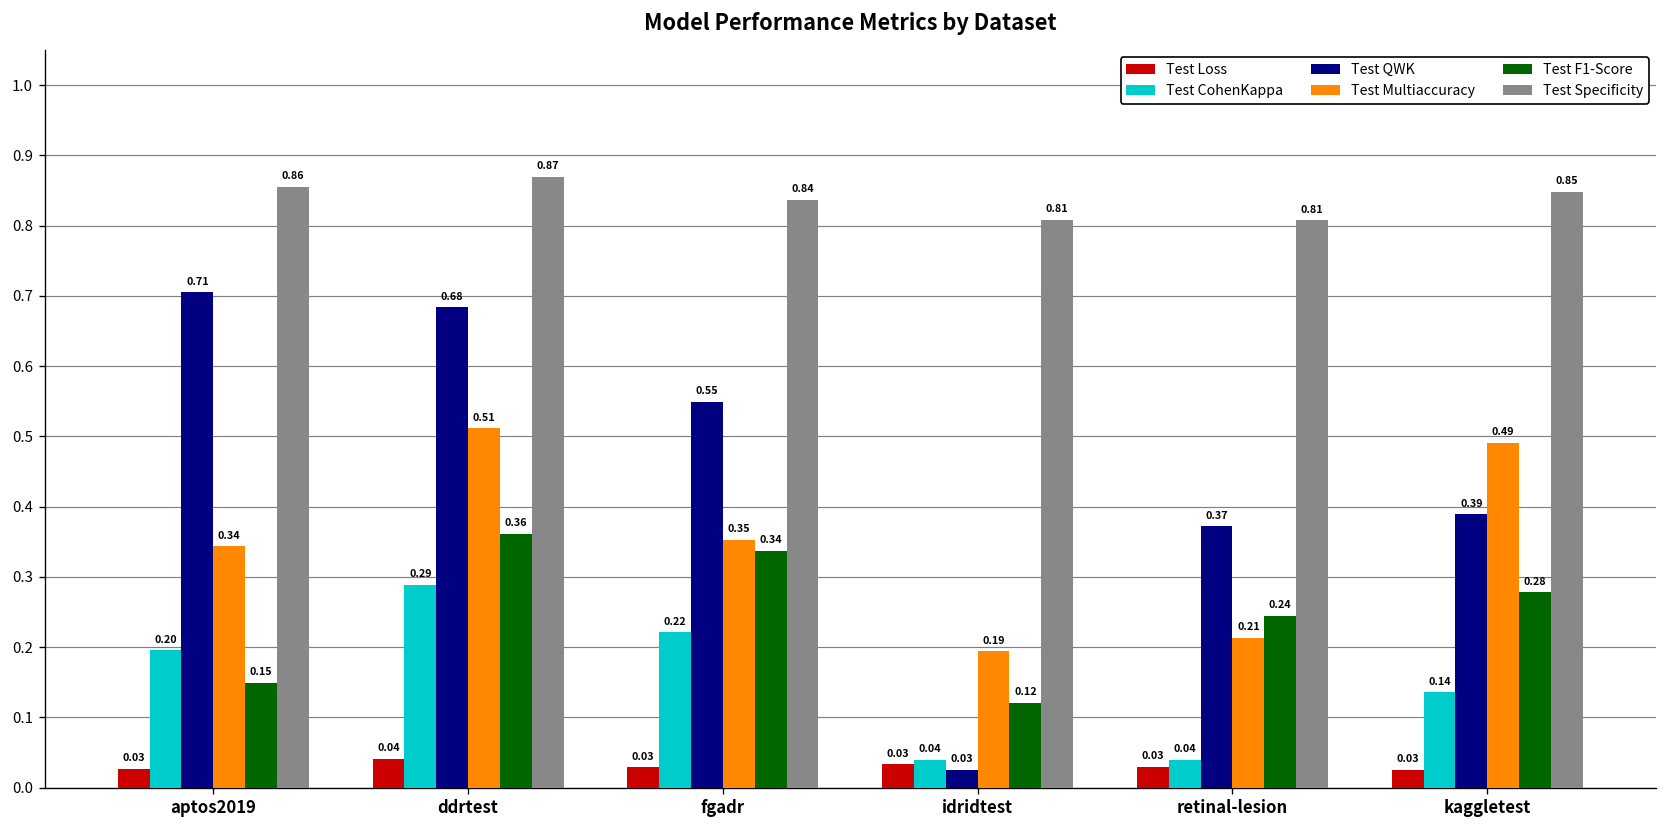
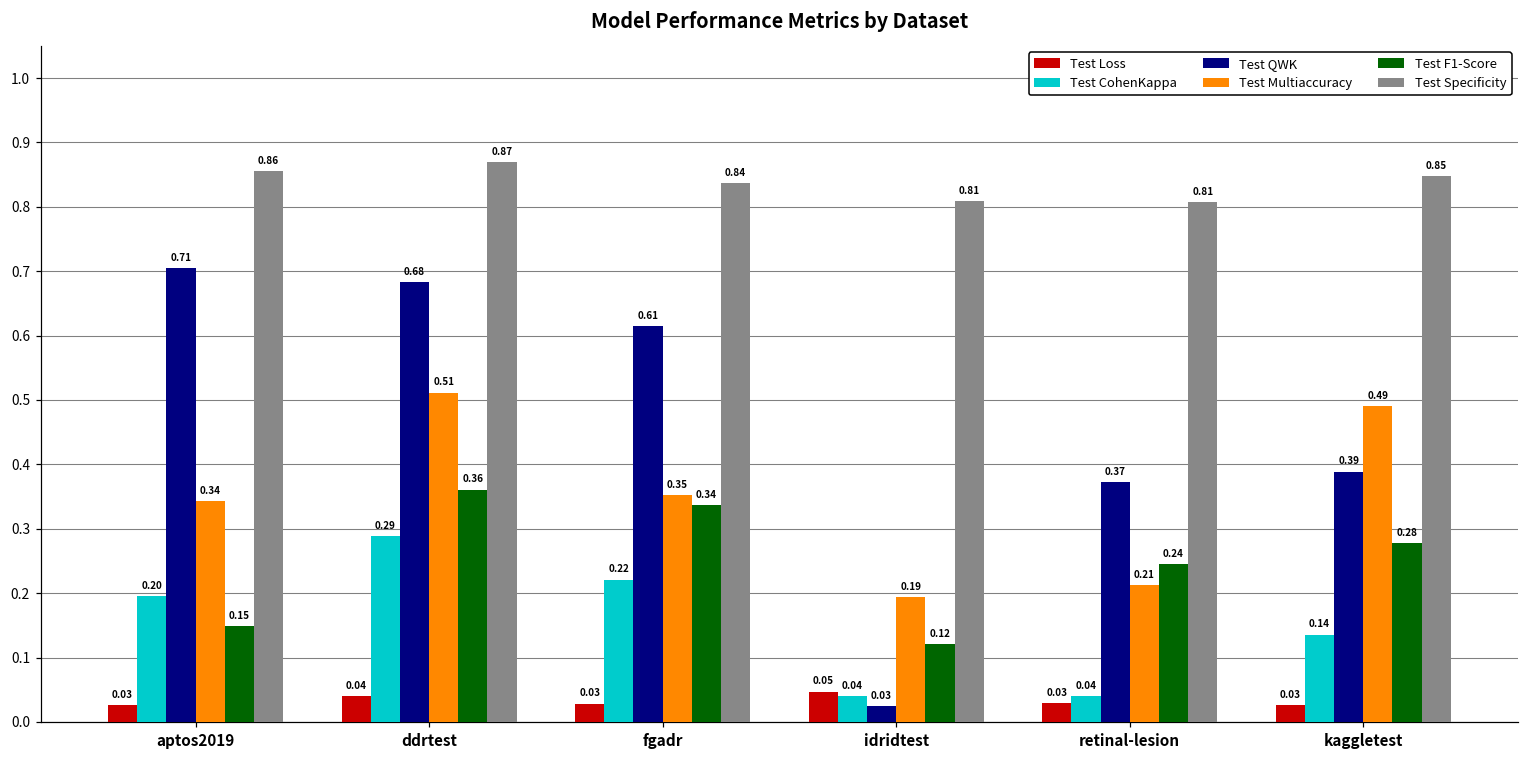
Test QWK, fgadr: 0.55 -> 0.61
Test Loss, idridtest: 0.03 -> 0.05
